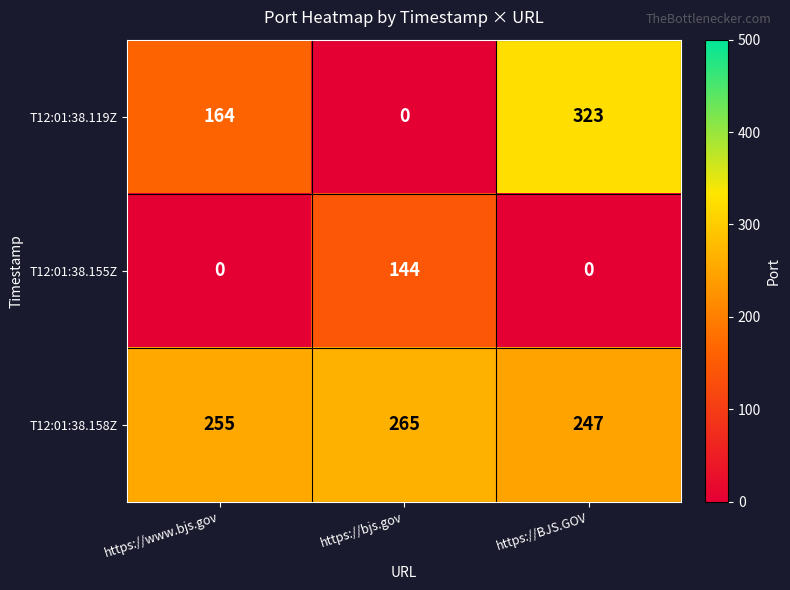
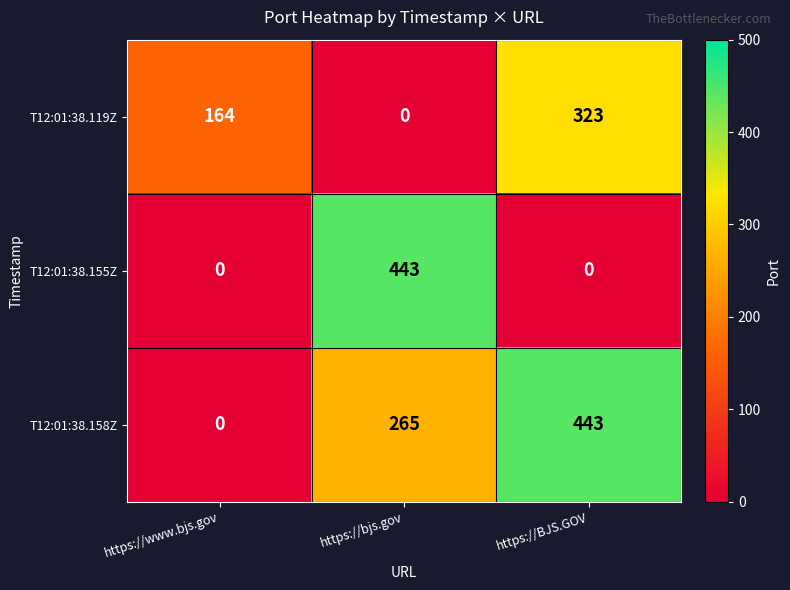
T12:01:38.155Z, https://bjs.gov: 144 -> 443
T12:01:38.158Z, https://www.bjs.gov: 255 -> 0
T12:01:38.158Z, https://BJS.GOV: 247 -> 443
